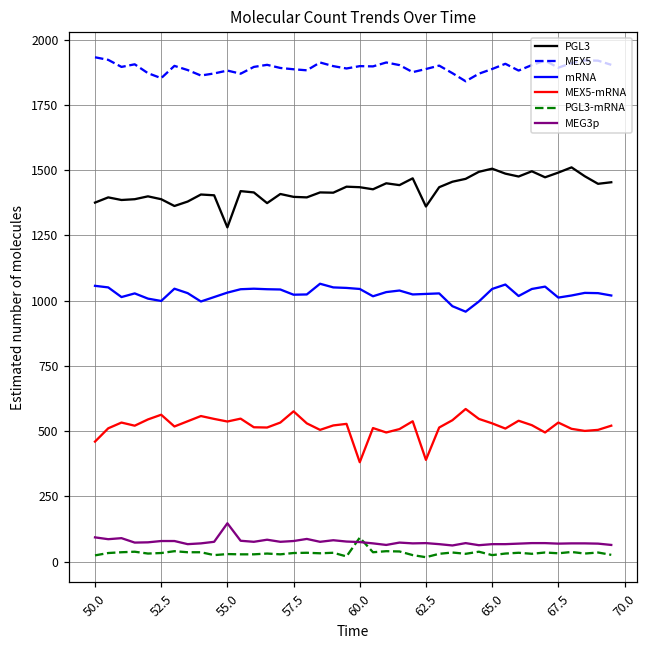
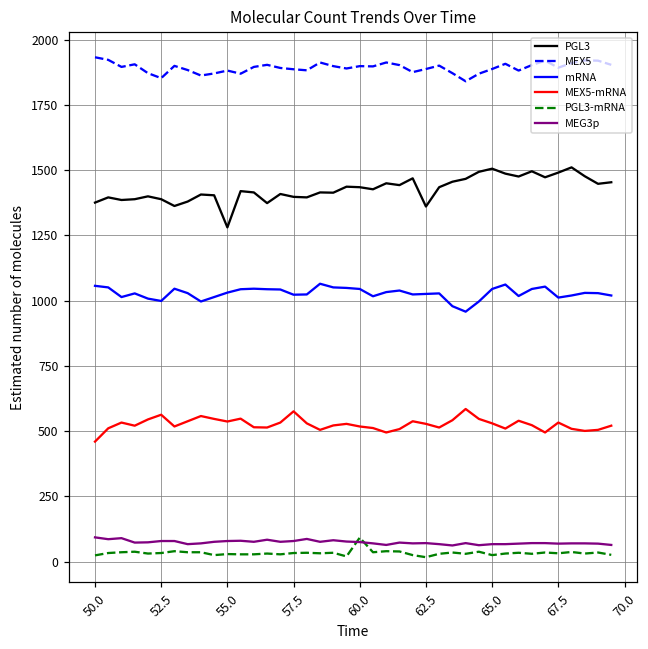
MEG3p, 55.0: 150 -> 80
MEX5-mRNA, 60.0: 380 -> 520
MEX5-mRNA, 62.5: 390 -> 530
